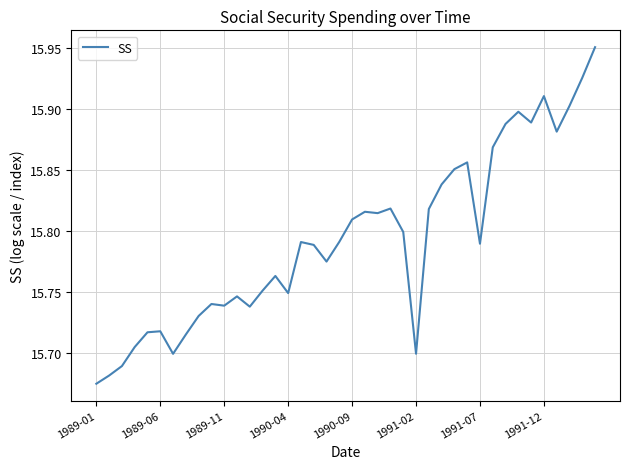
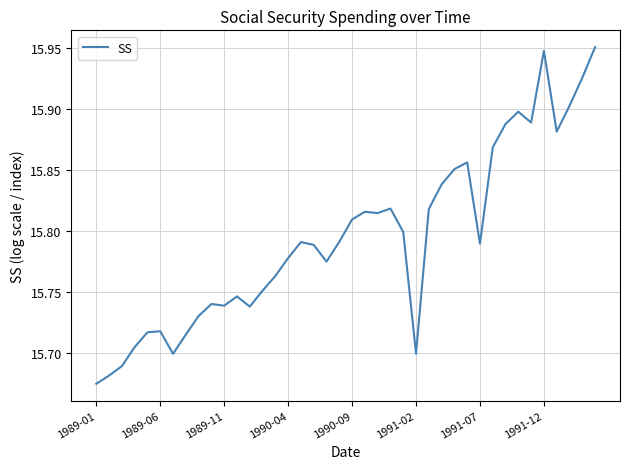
1990-04: 15.749 -> 15.778
1991-12: 15.911 -> 15.948
